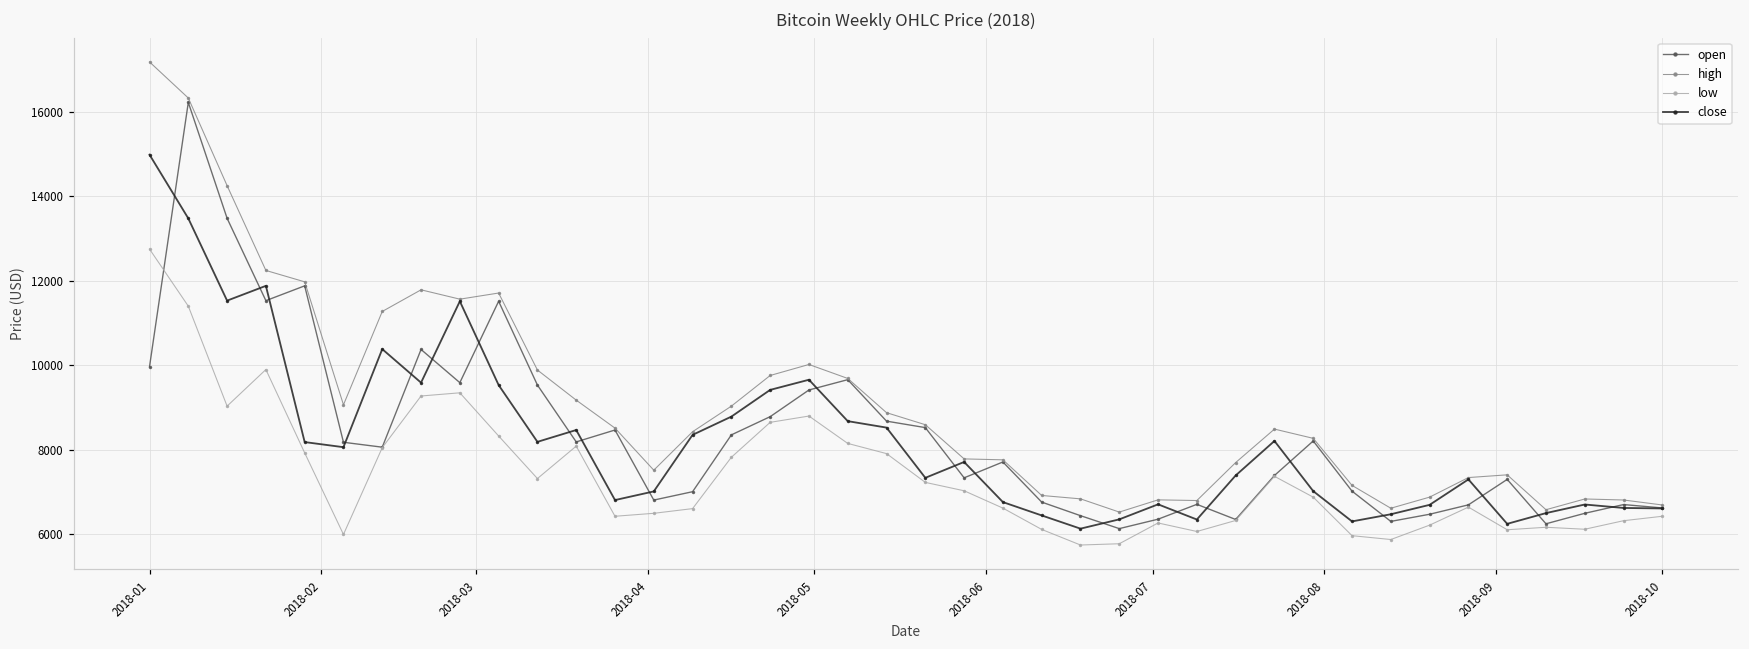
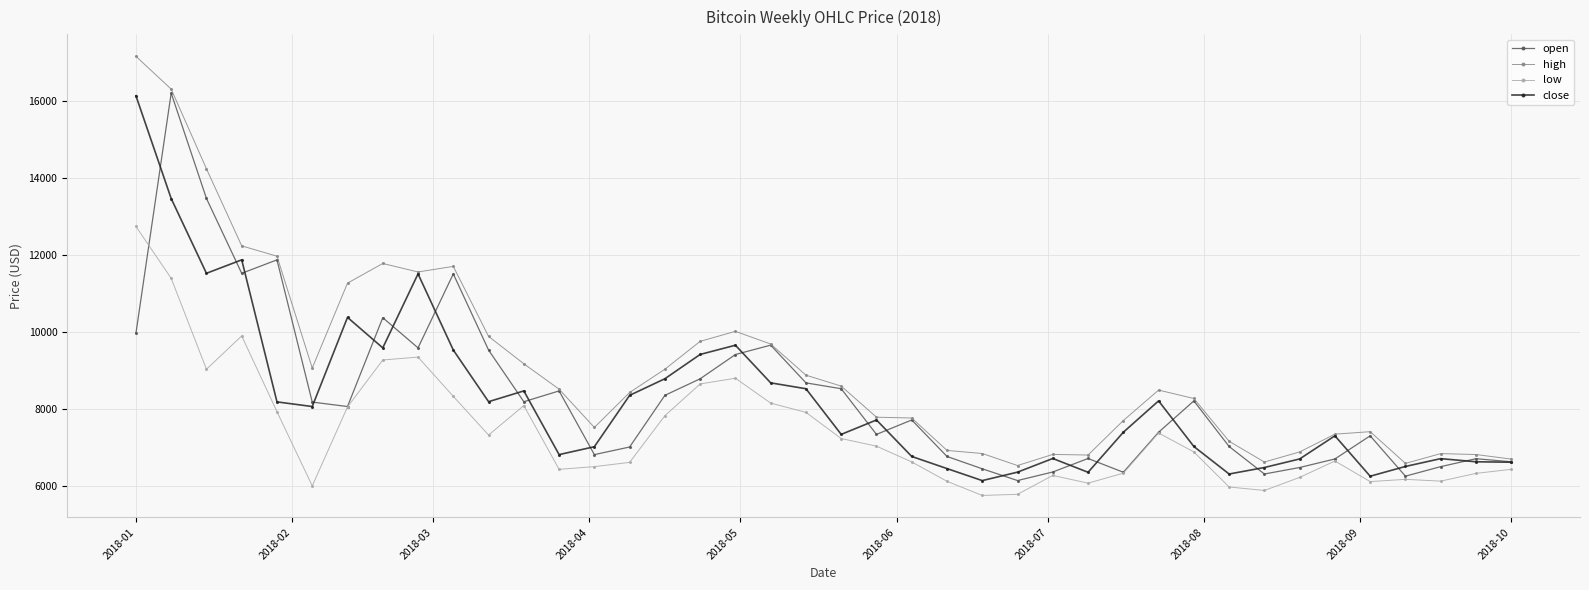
close, 2018-01: 15000 -> 16200
